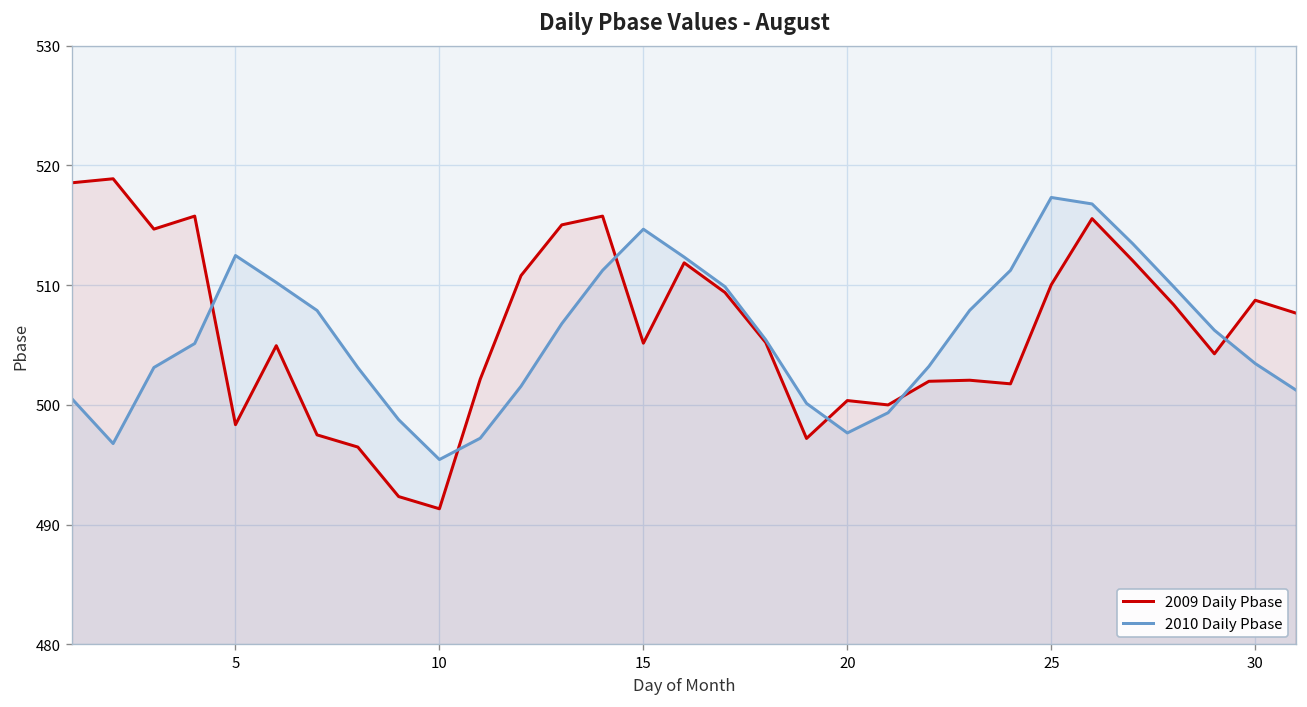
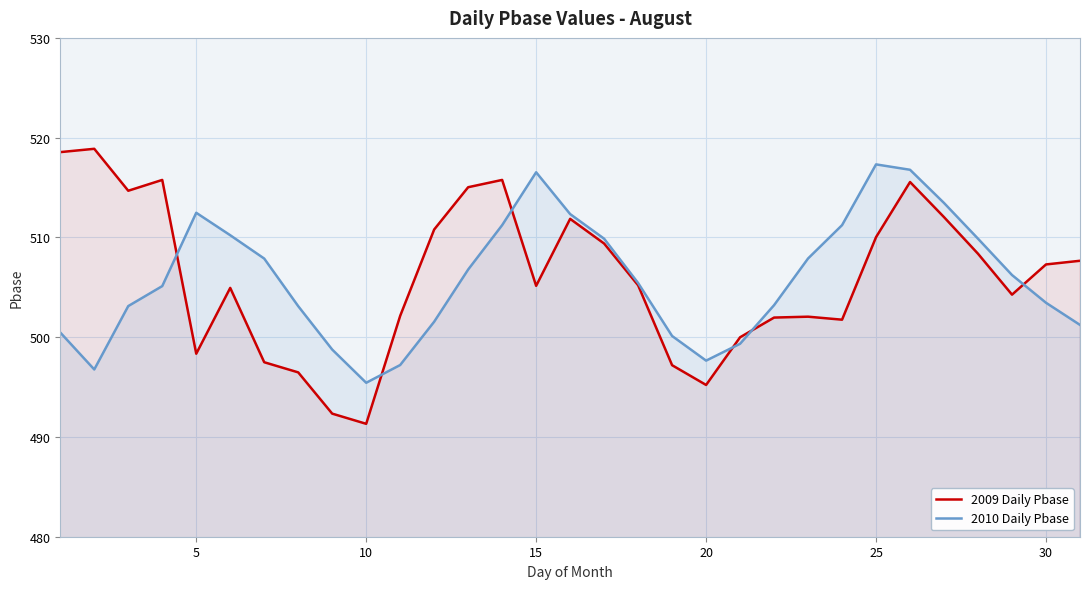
2010 Daily Pbase, 15: 515 -> 517
2009 Daily Pbase, 20: 500 -> 495
2009 Daily Pbase, 30: 509 -> 507
